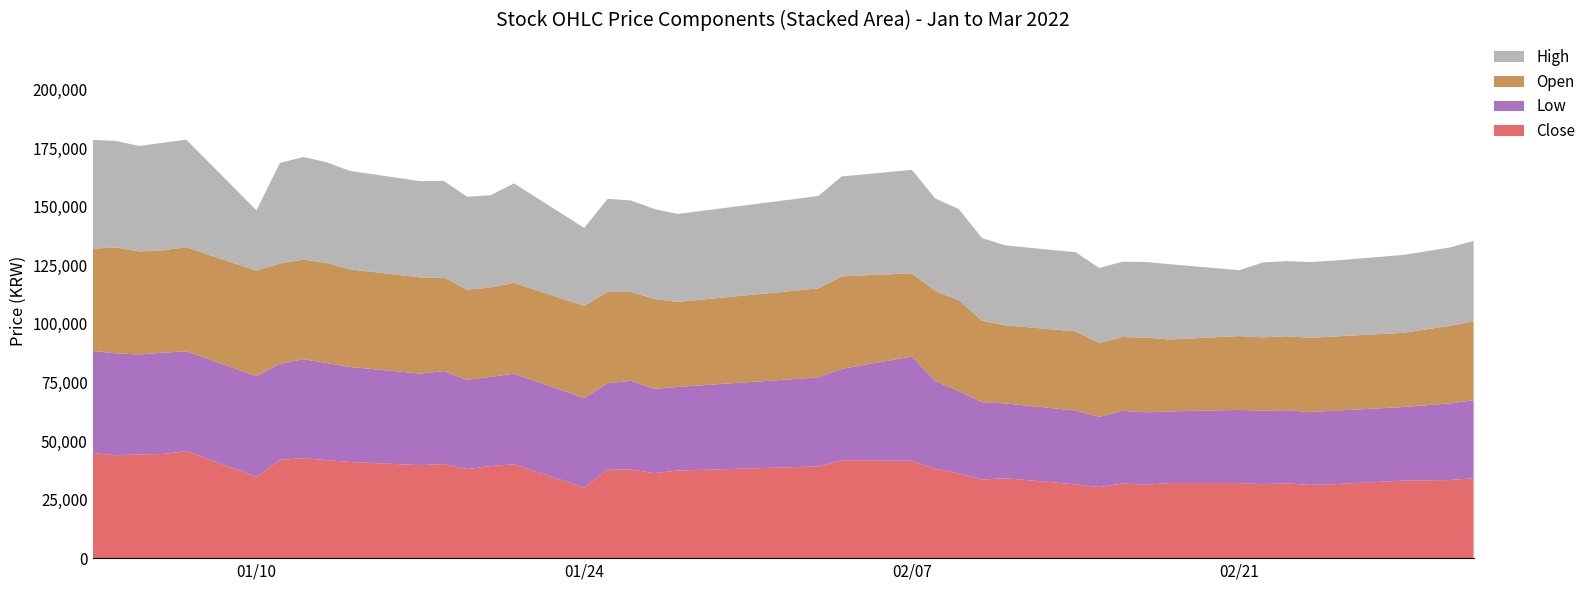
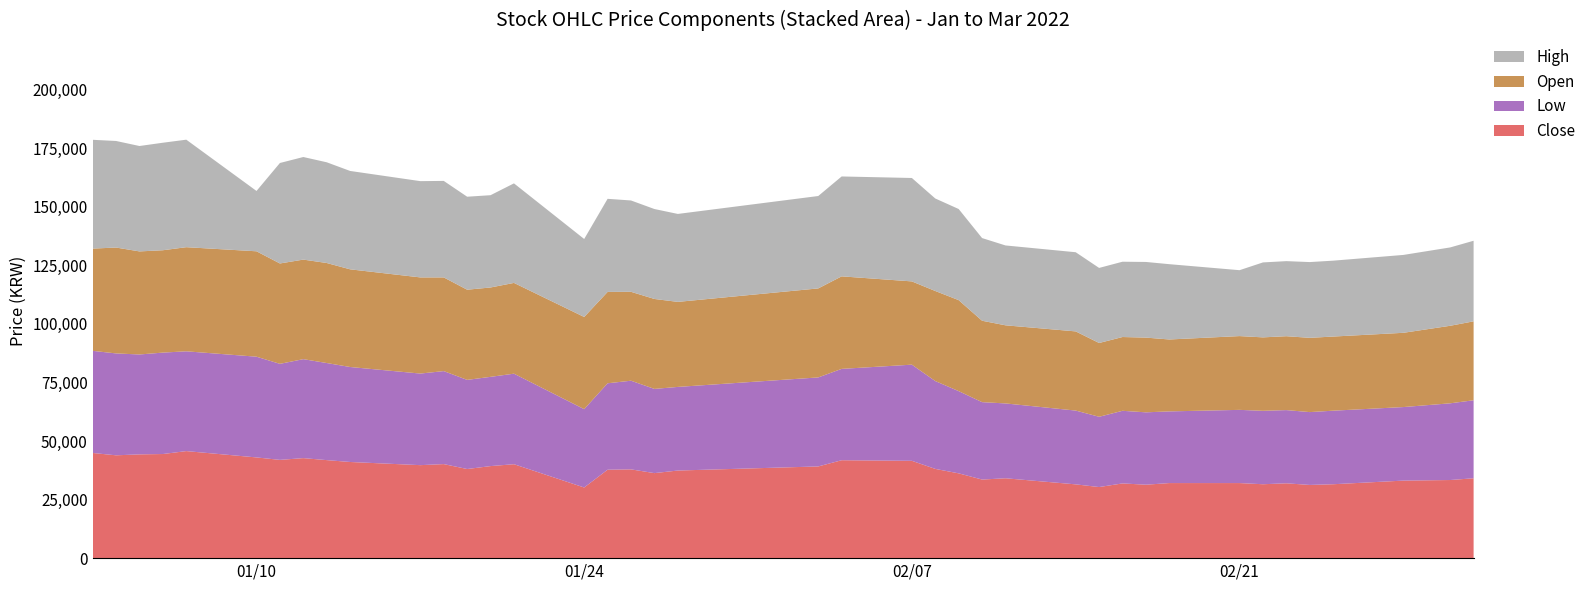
Close, 01/10: 35,000 -> 43,000
Low, 01/24: 38,000 -> 33,000
Low, 02/07: 45,000 -> 41,000
